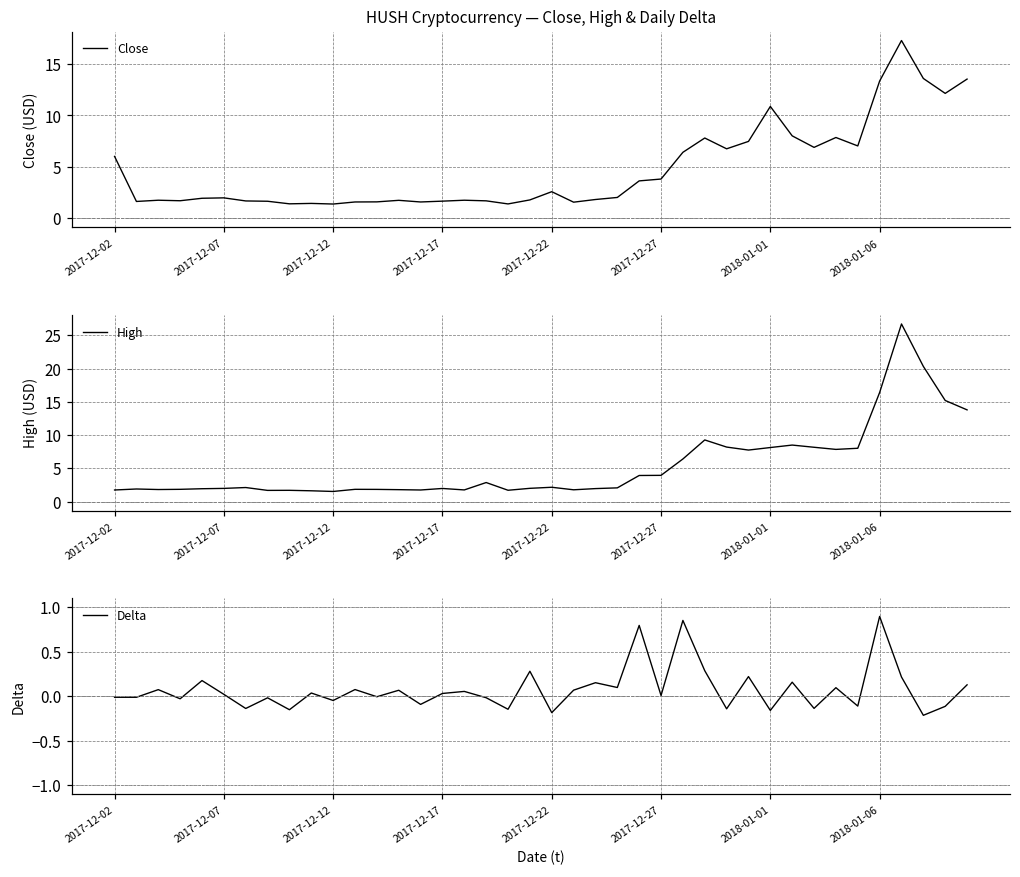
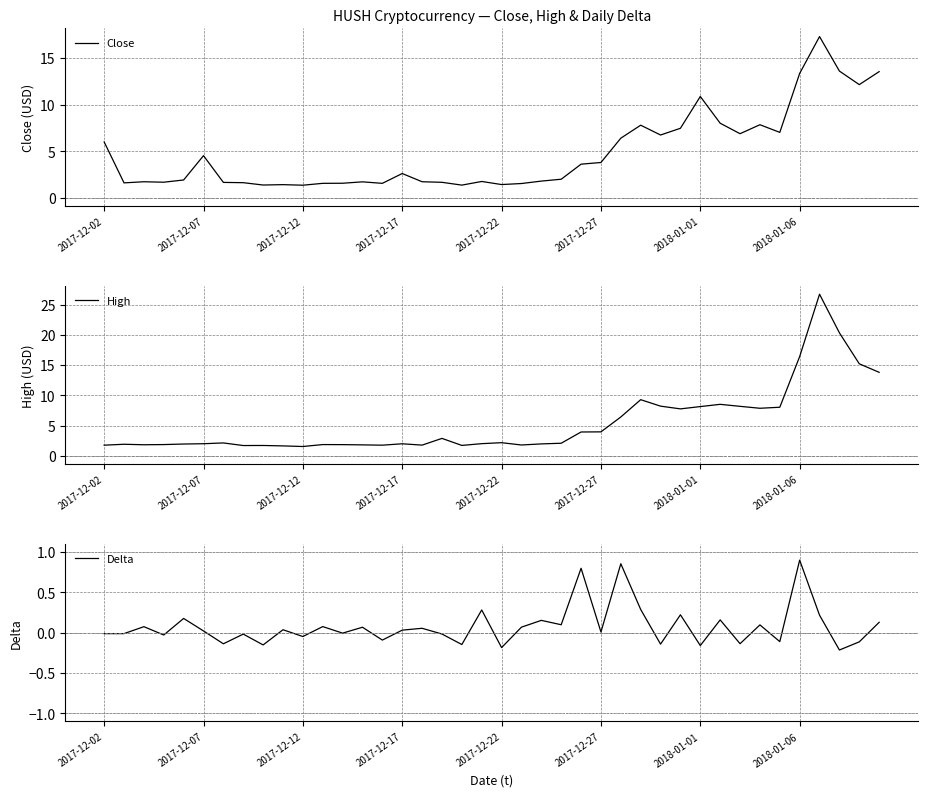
HUSH Cryptocurrency — Close, High & Daily Delta, 2017-12-07: 2 -> 5
HUSH Cryptocurrency — Close, High & Daily Delta, 2017-12-17: 2 -> 3
HUSH Cryptocurrency — Close, High & Daily Delta, 2017-12-22: 3 -> 1
